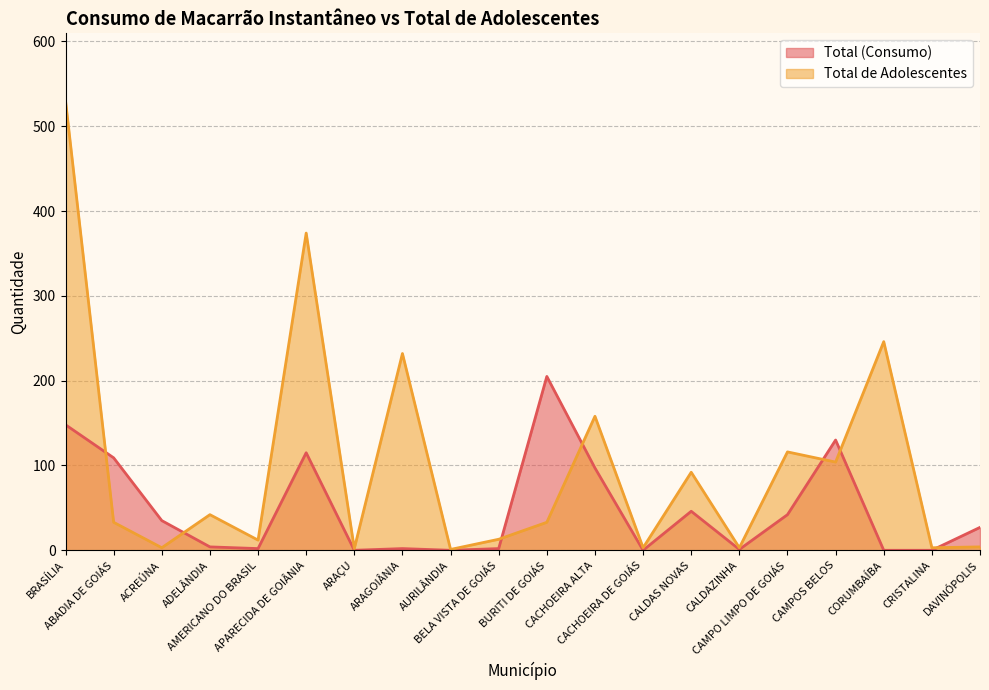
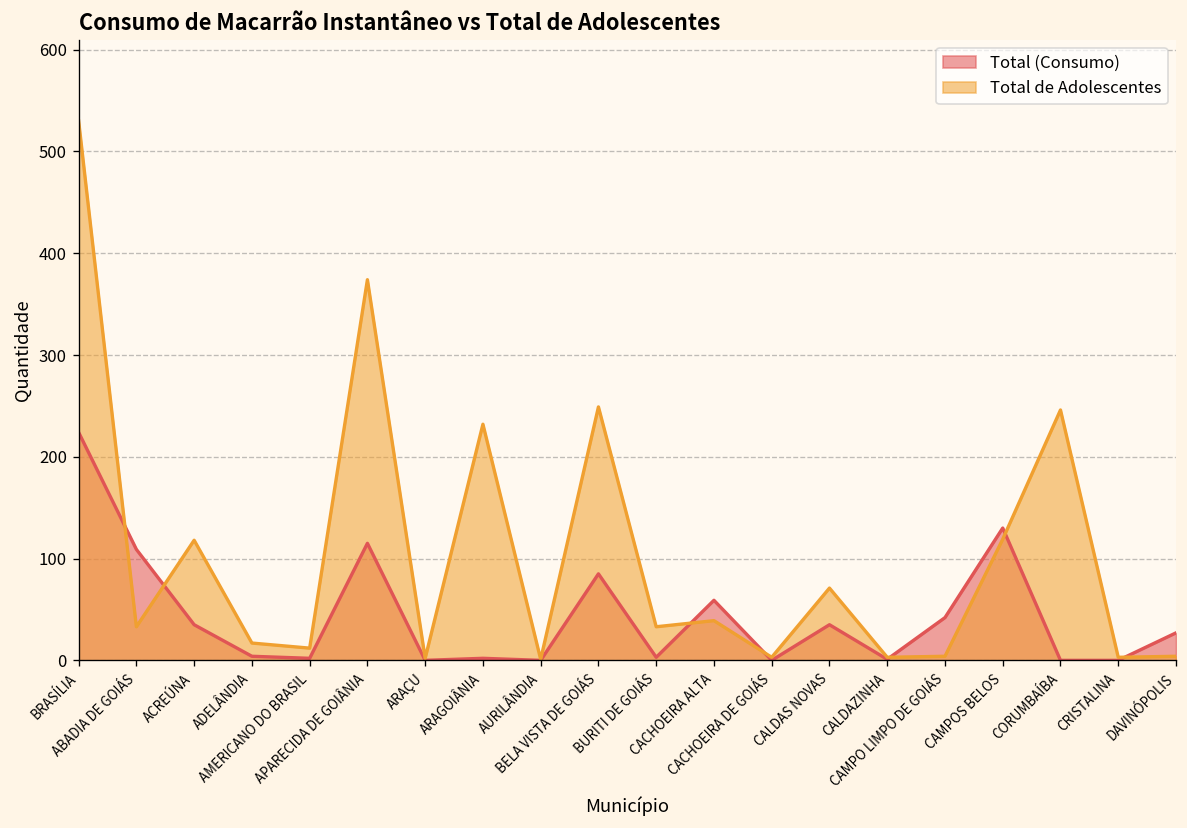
Total (Consumo), BRASÍLIA: 150 -> 220
Total de Adolescentes, ACREÚNA: 0 -> 120
Total de Adolescentes, ADELÂNDIA: 40 -> 20
Total (Consumo), BELA VISTA DE GOIÁS: 0 -> 90
Total de Adolescentes, BELA VISTA DE GOIÁS: 10 -> 250
Total (Consumo), BURITI DE GOIÁS: 210 -> 0
Total (Consumo), CACHOEIRA ALTA: 100 -> 60
Total de Adolescentes, CACHOEIRA ALTA: 160 -> 40
Total (Consumo), CALDAS NOVAS: 50 -> 40
Total de Adolescentes, CALDAS NOVAS: 90 -> 70
Total de Adolescentes, CAMPO LIMPO DE GOIÁS: 120 -> 0
Total de Adolescentes, CAMPOS BELOS: 100 -> 120
